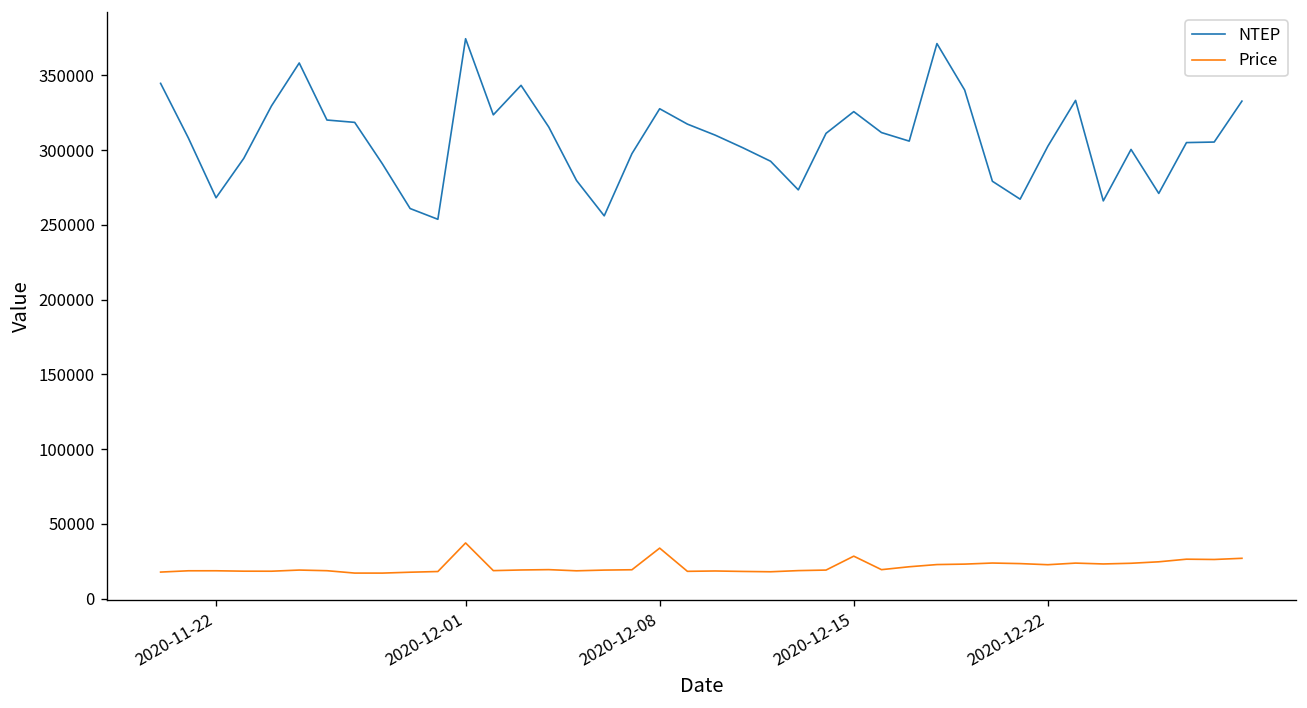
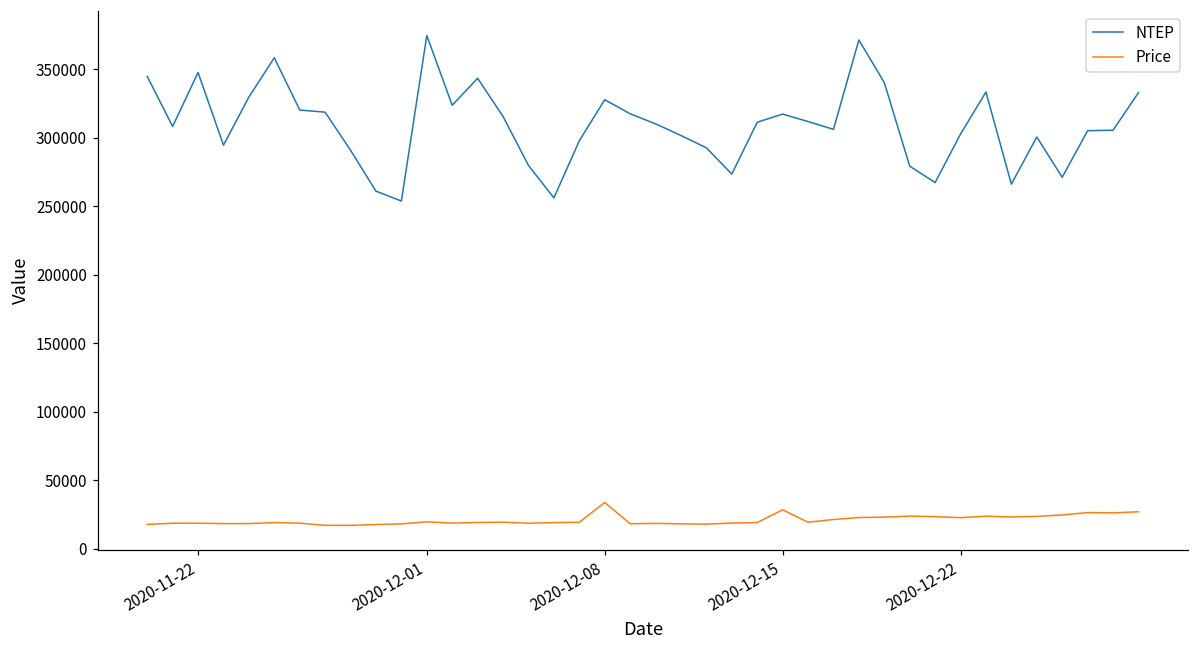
NTEP, 2020-11-22: 268000 -> 348000
Price, 2020-12-01: 37000 -> 20000
NTEP, 2020-12-15: 326000 -> 317000
